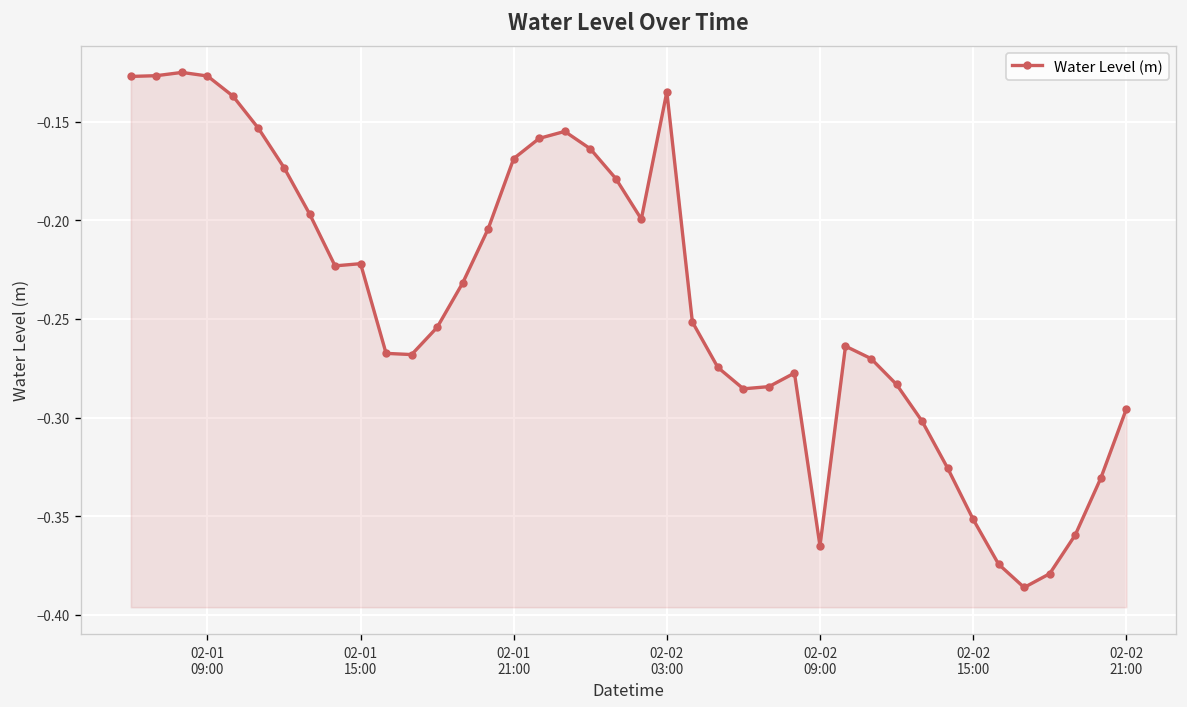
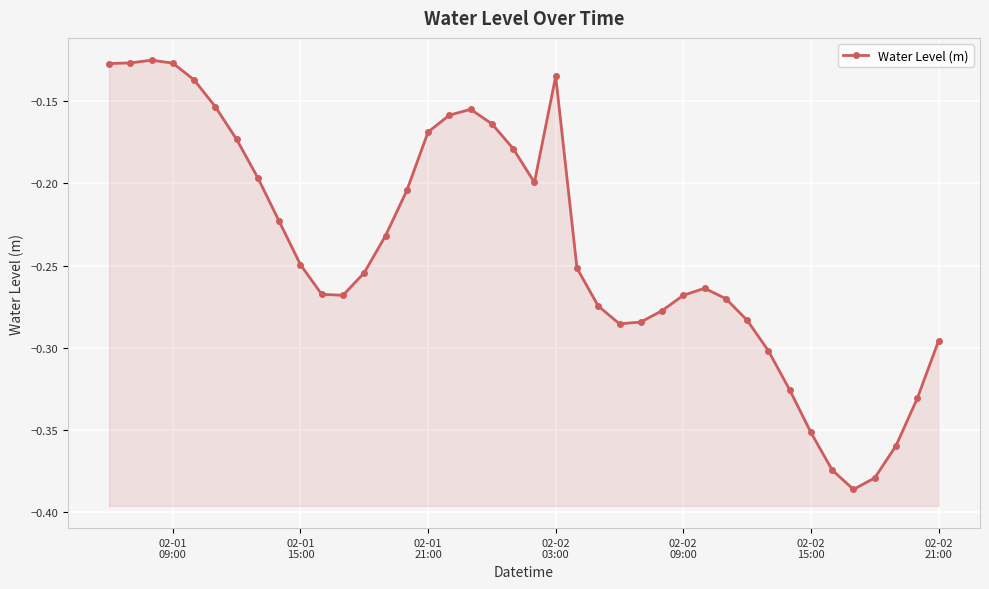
02-01 15:00: -0.222 -> -0.249
02-02 09:00: -0.365 -> -0.268
